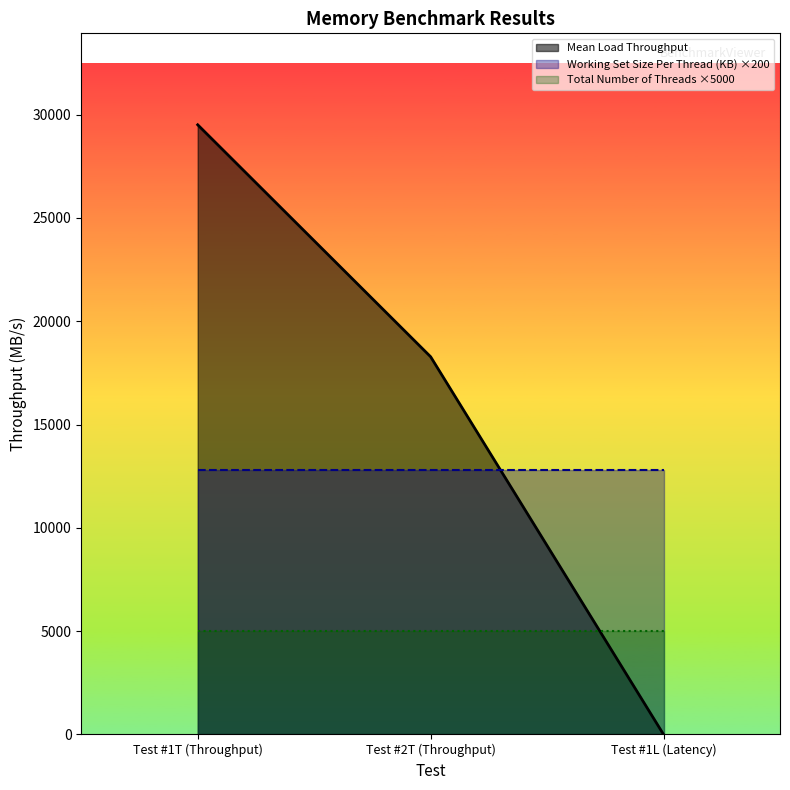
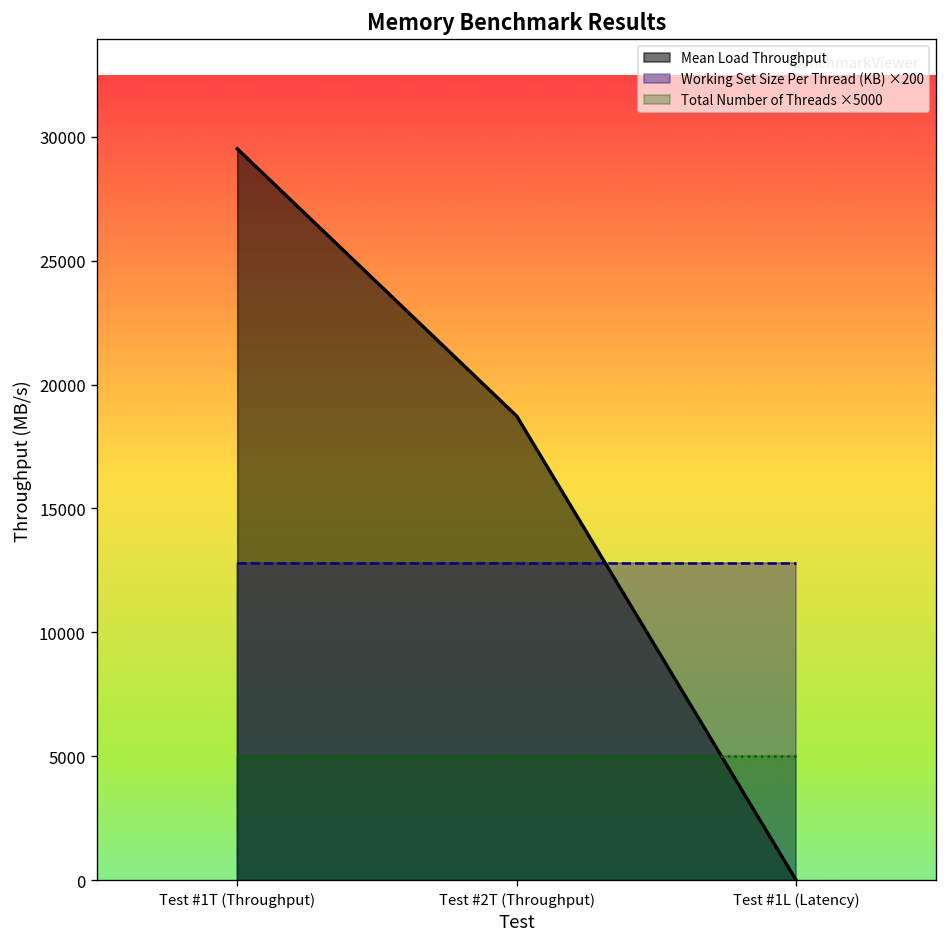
Mean Load Throughput, Test #2T (Throughput): 18300 -> 18700
